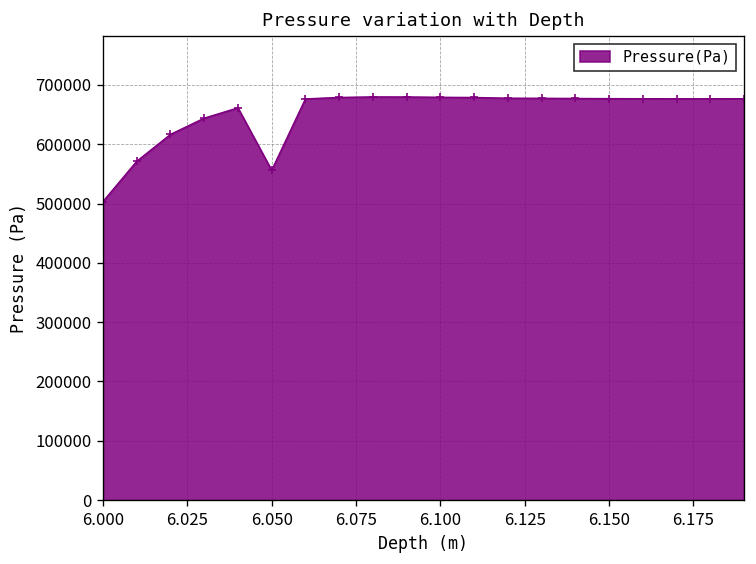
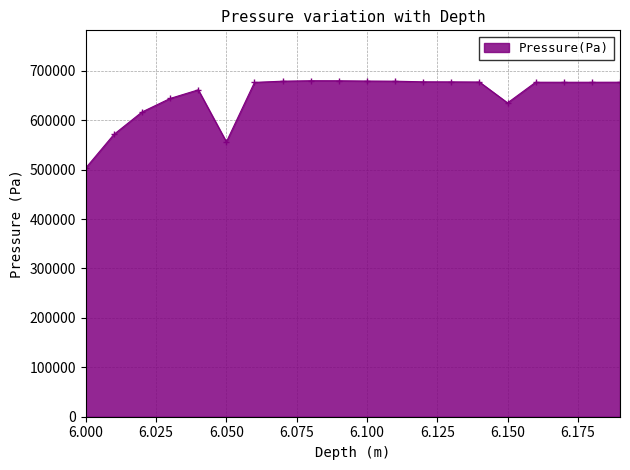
6.150: 680000 -> 640000
